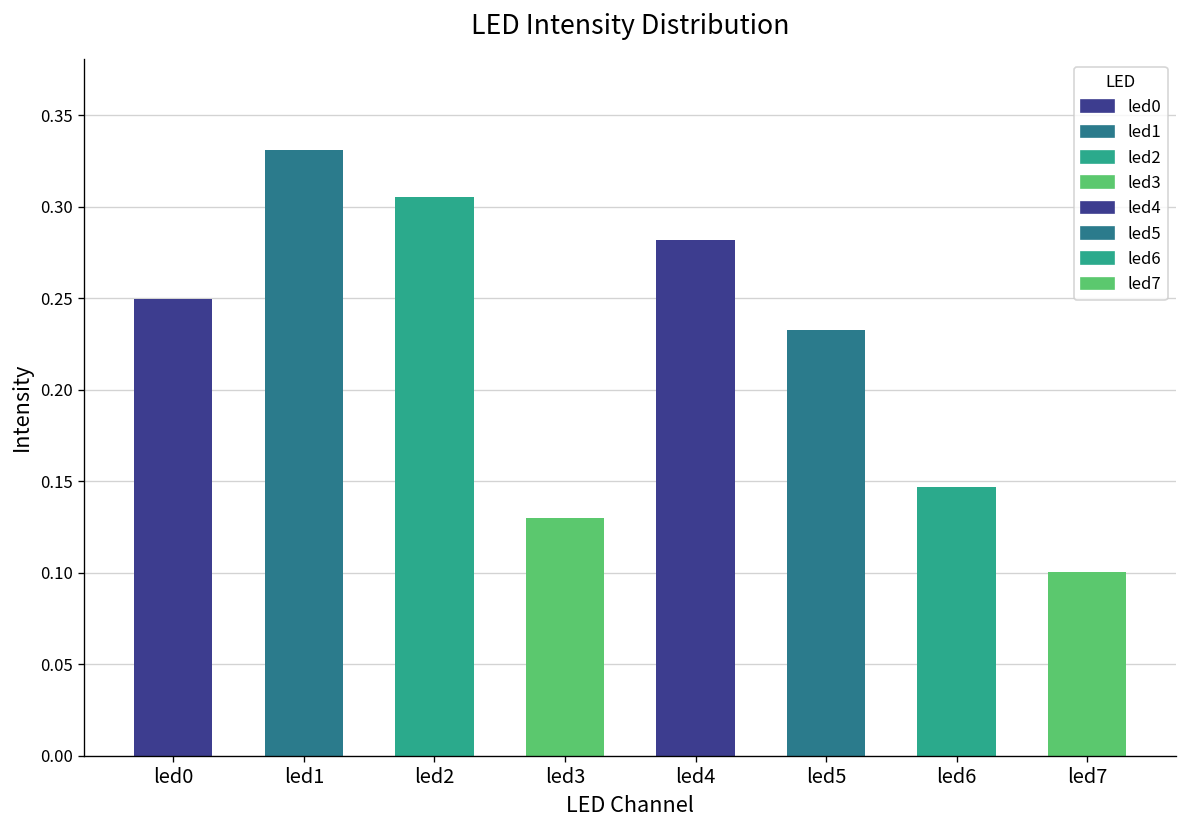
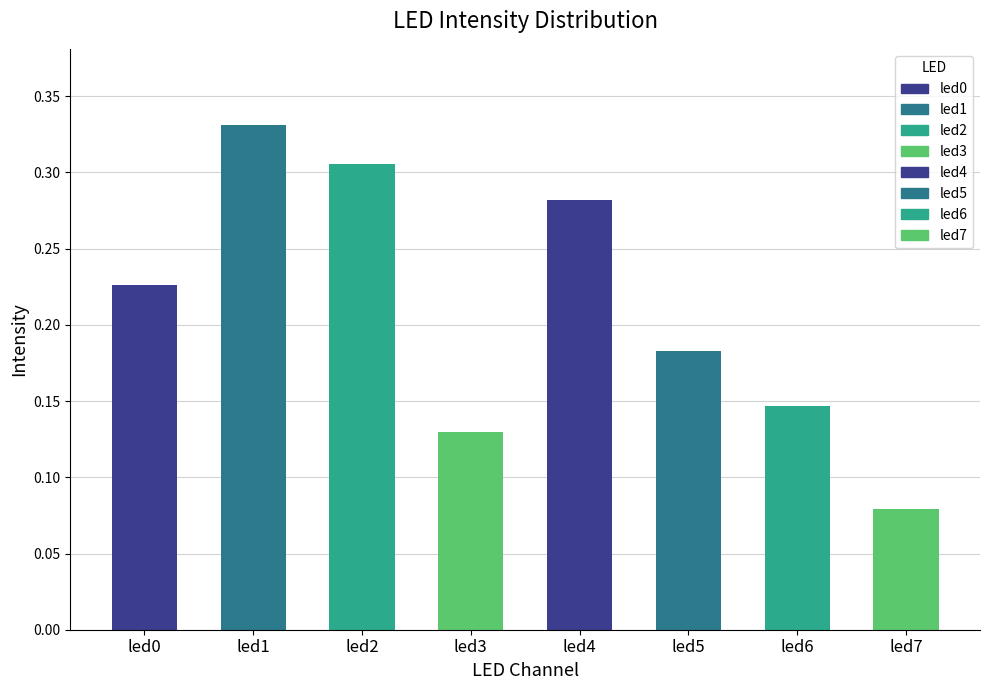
led0: 0.250 -> 0.226
led5: 0.233 -> 0.183
led7: 0.100 -> 0.079
